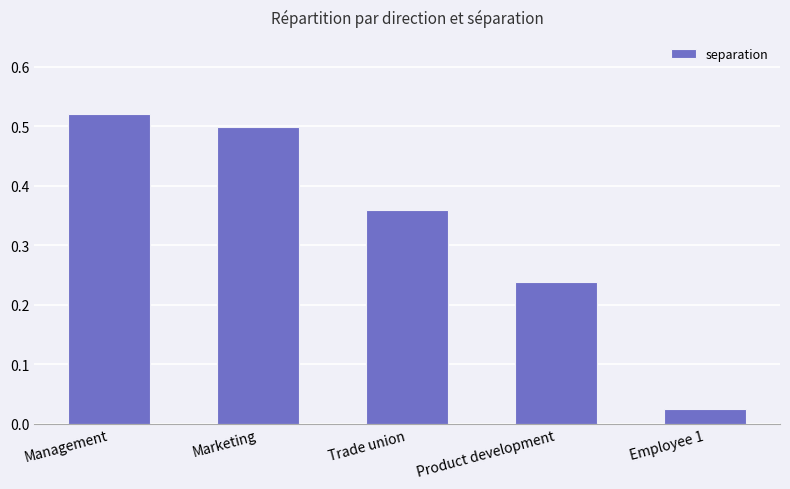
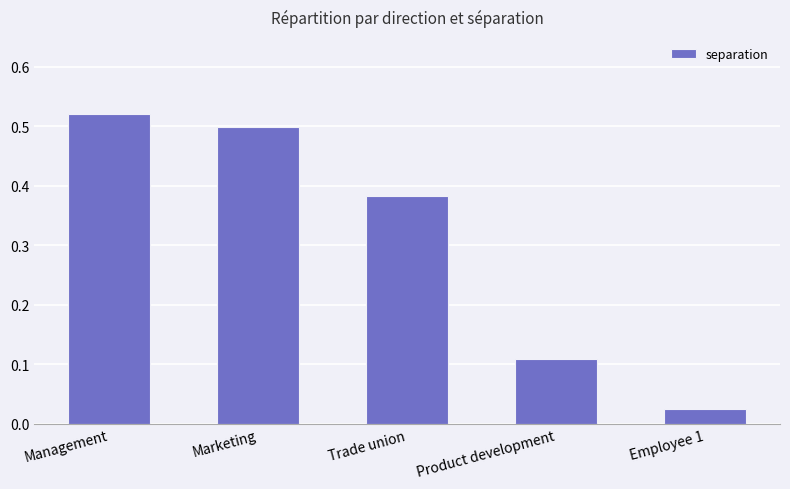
Trade union: 0.36 -> 0.38
Product development: 0.24 -> 0.11
